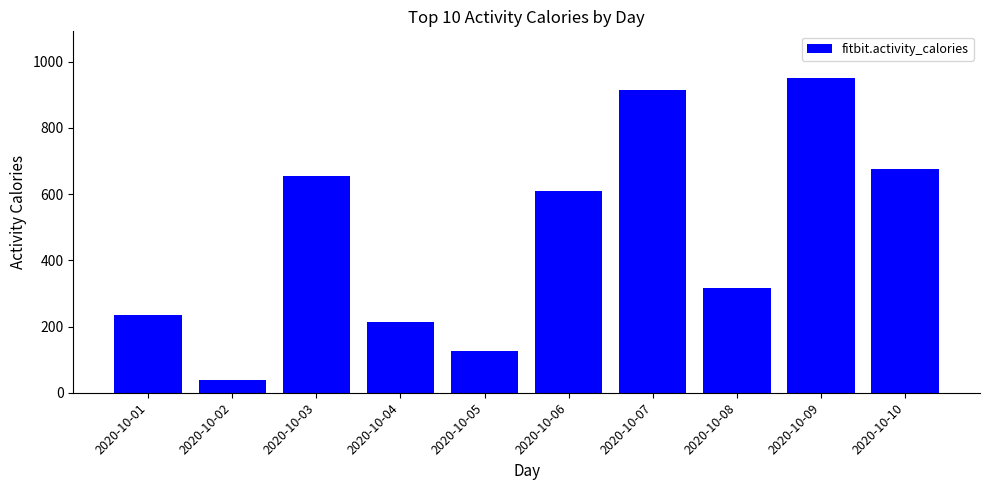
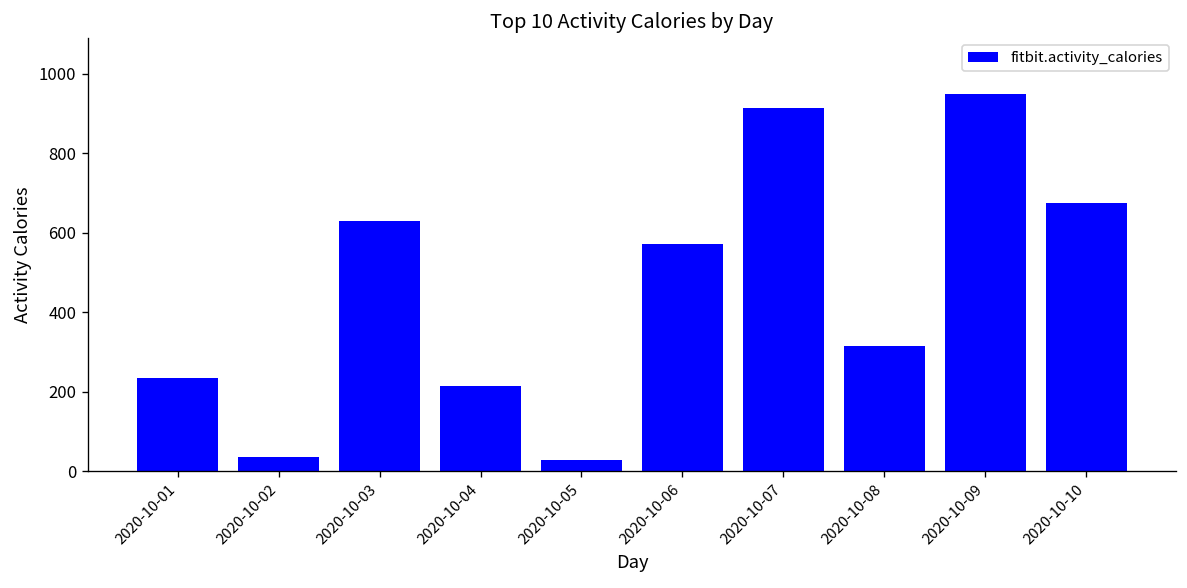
2020-10-03: 660 -> 630
2020-10-05: 130 -> 30
2020-10-06: 610 -> 570
